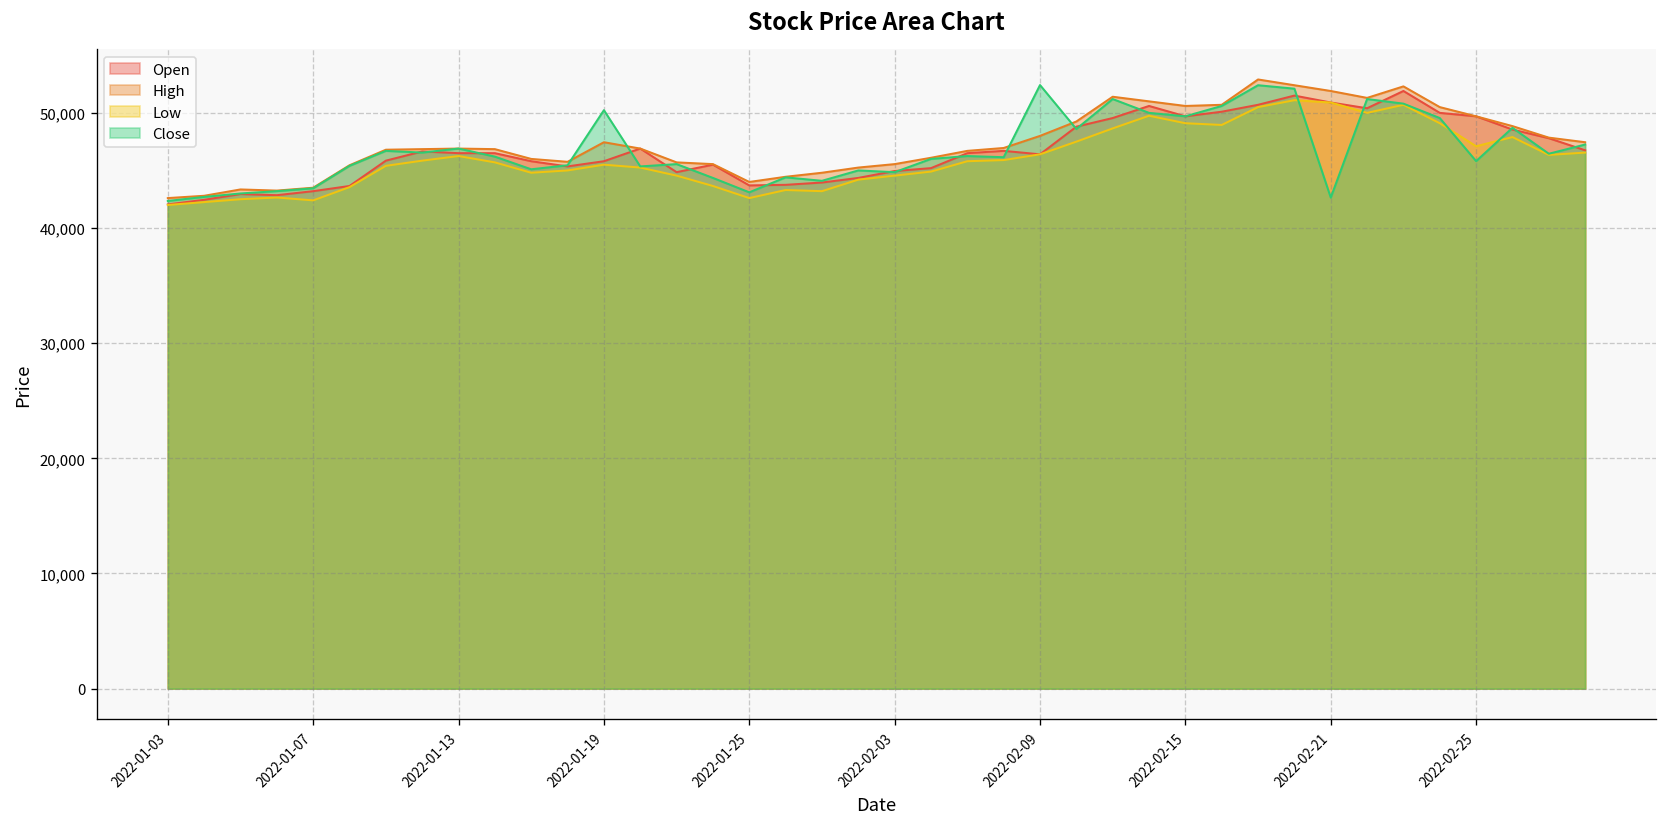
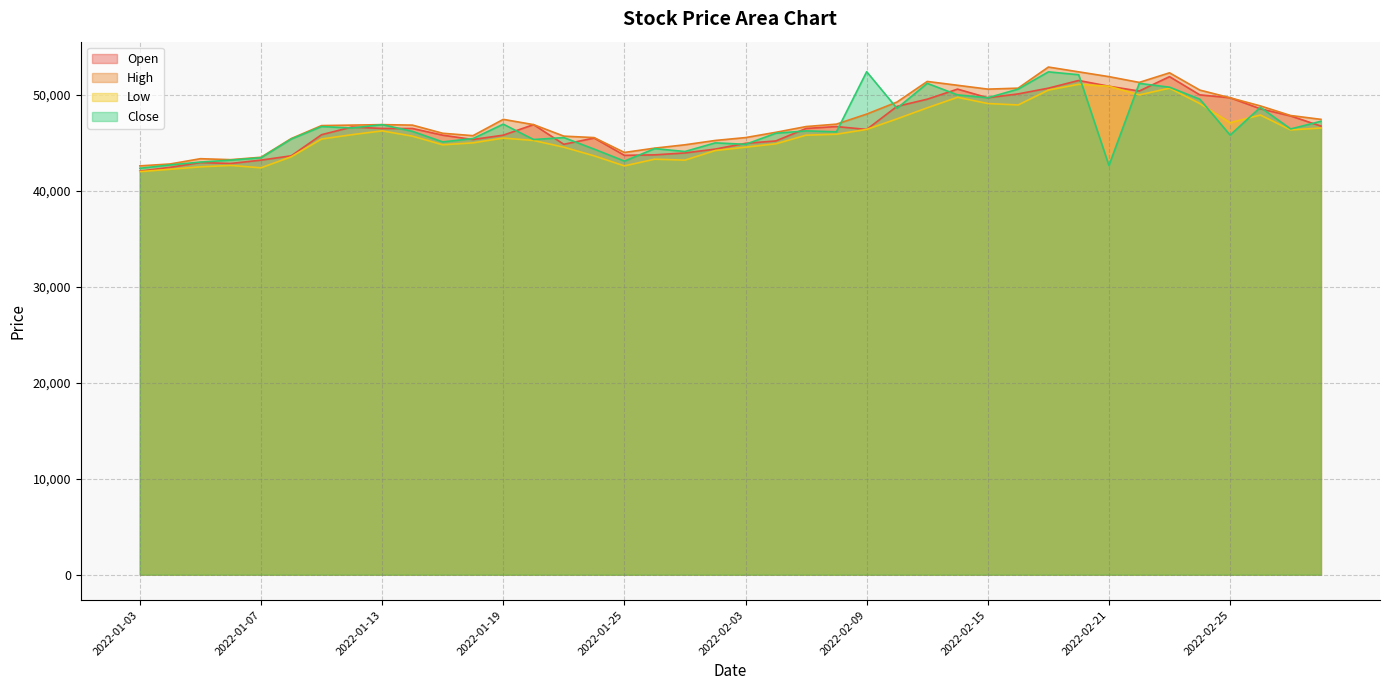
Close, 2022-01-19: 50,000 -> 47,000
